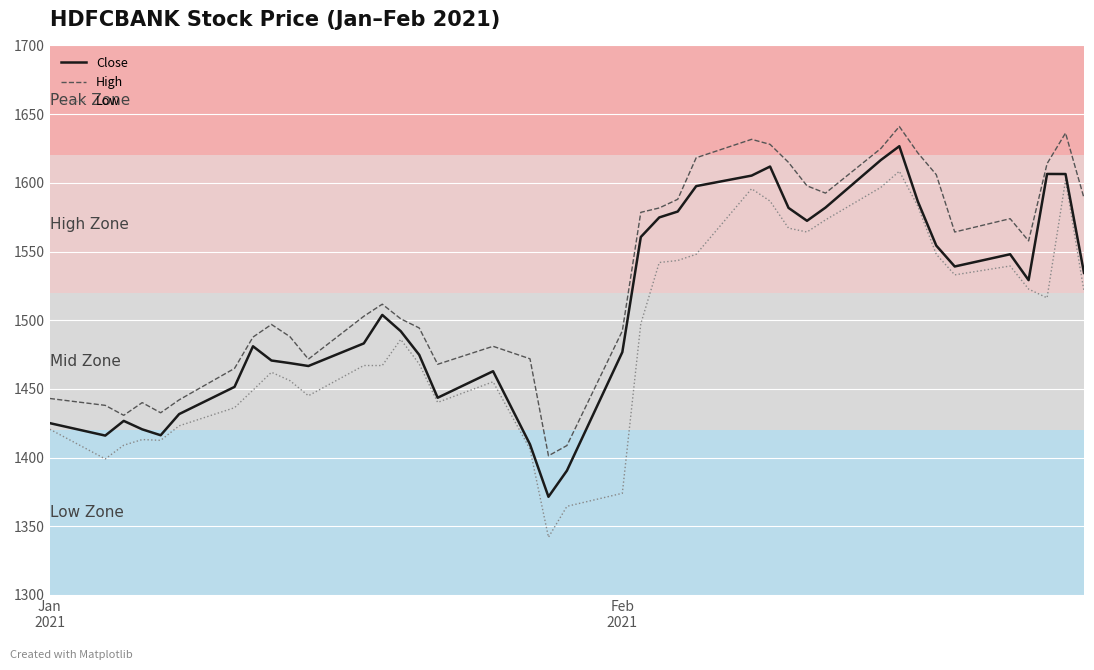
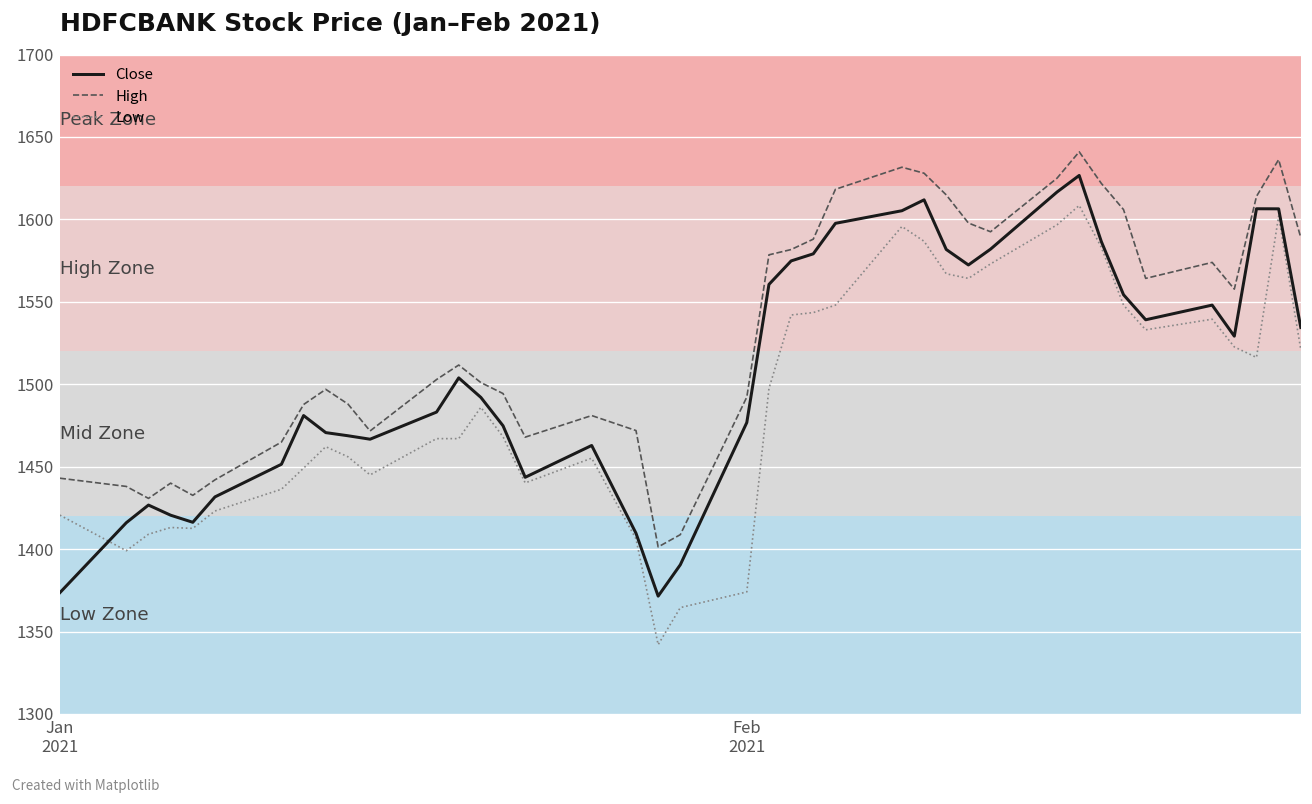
Close, Jan 2021: 1425 -> 1374
